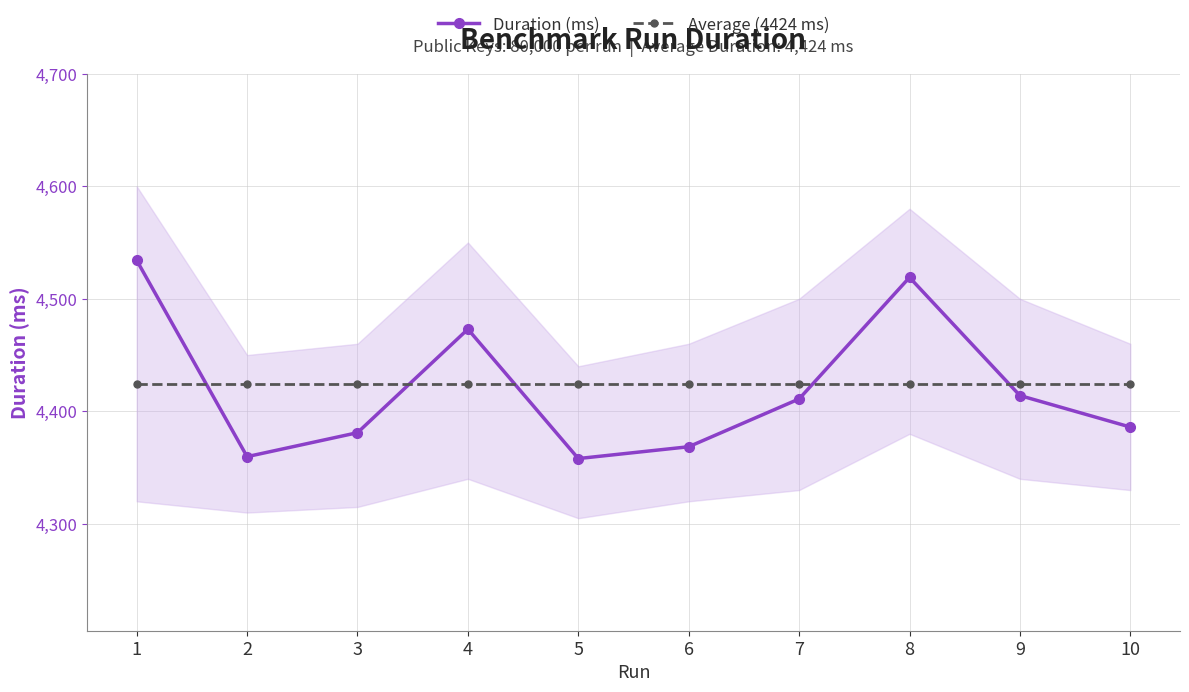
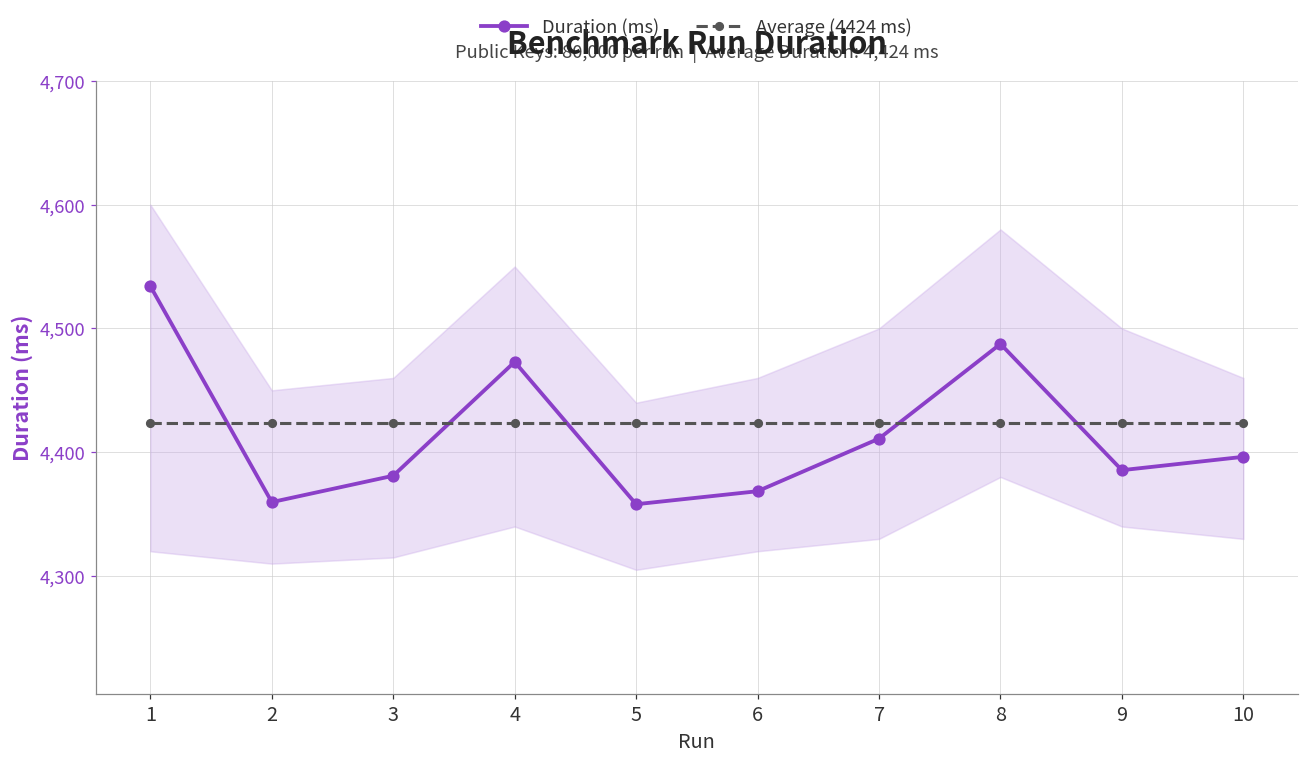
Duration (ms), 8: 4,519 -> 4,488
Duration (ms), 9: 4,414 -> 4,386
Duration (ms), 10: 4,386 -> 4,396
